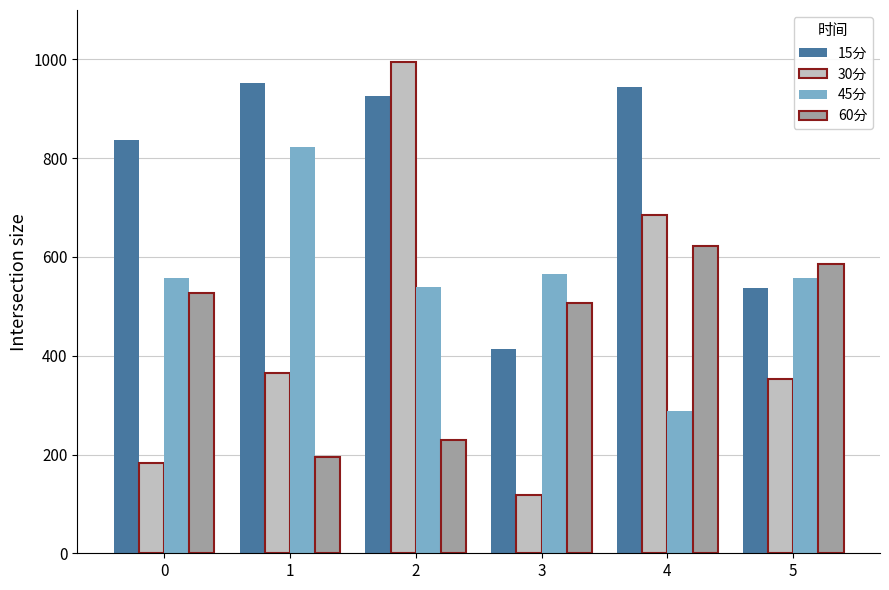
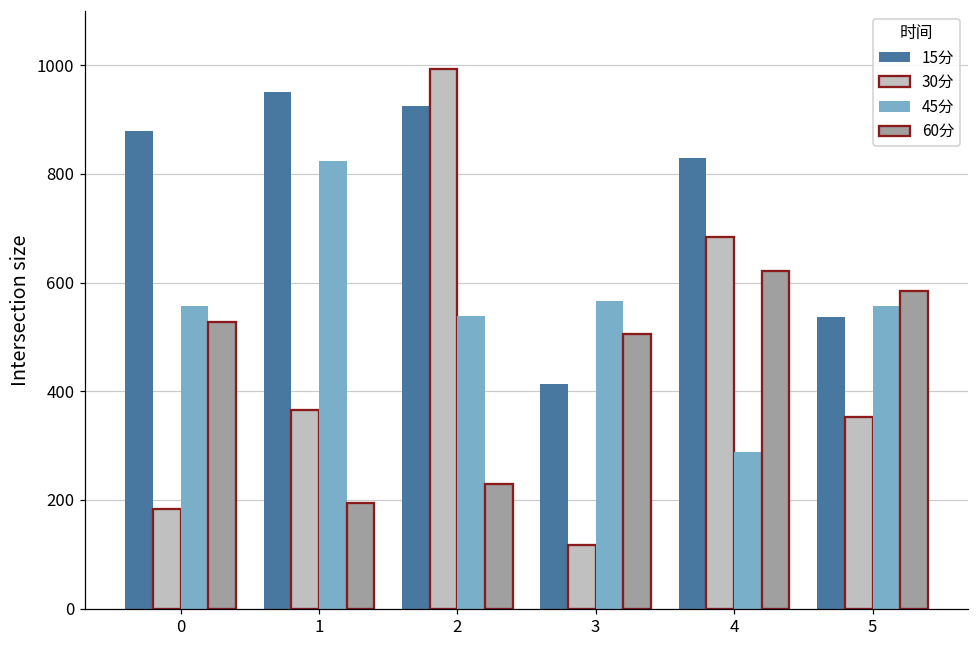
15分, 0: 840 -> 880
15分, 4: 940 -> 830
